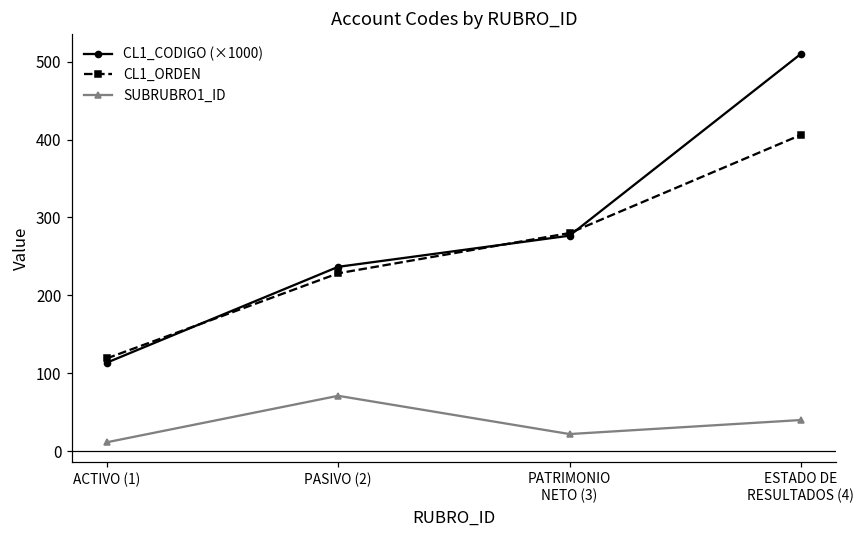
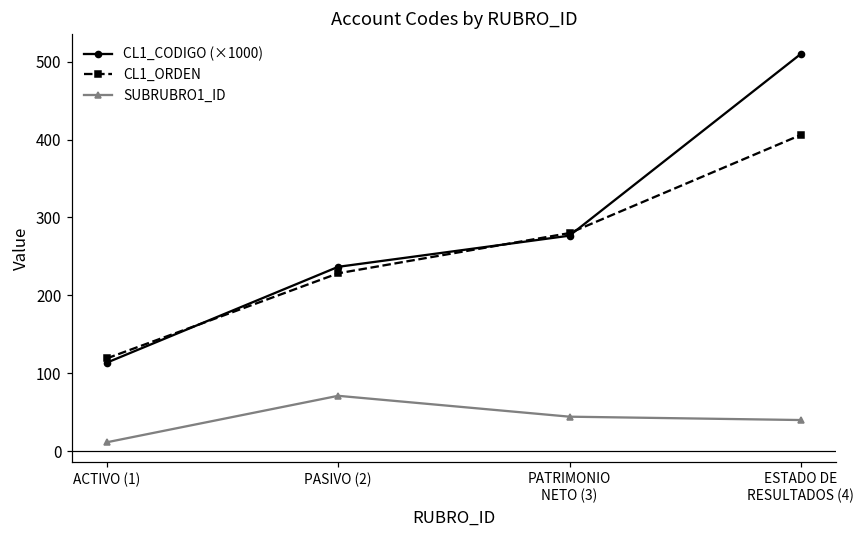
SUBRUBRO1_ID, PATRIMONIO NETO (3): 20 -> 40
